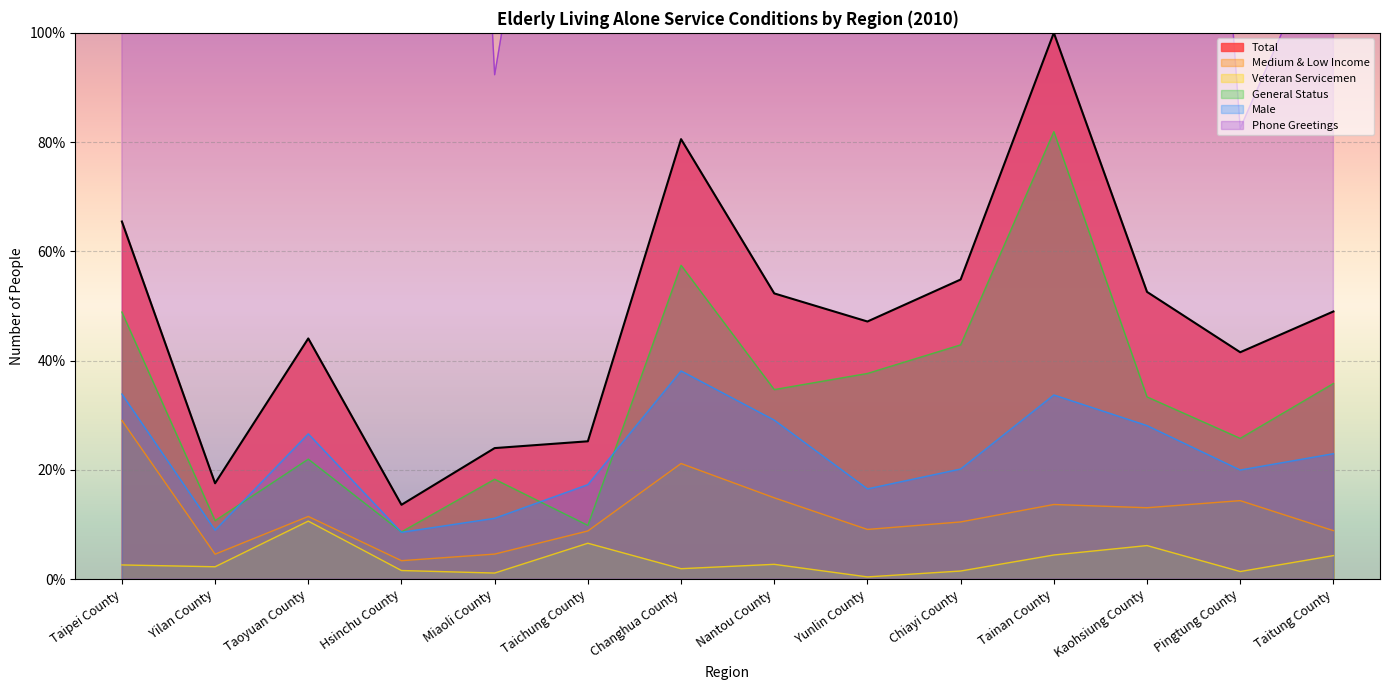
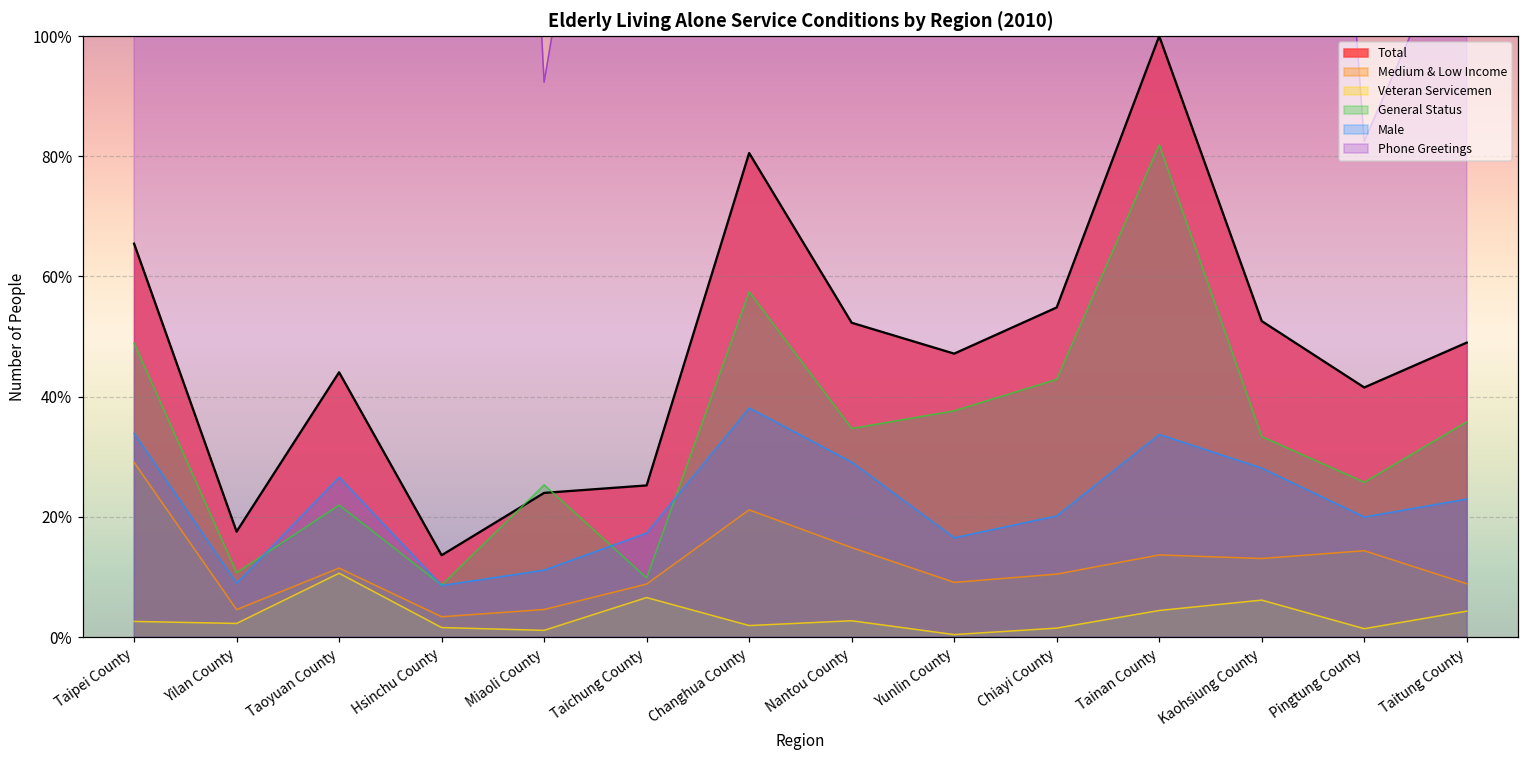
General Status, Miaoli County: 18% -> 25%
